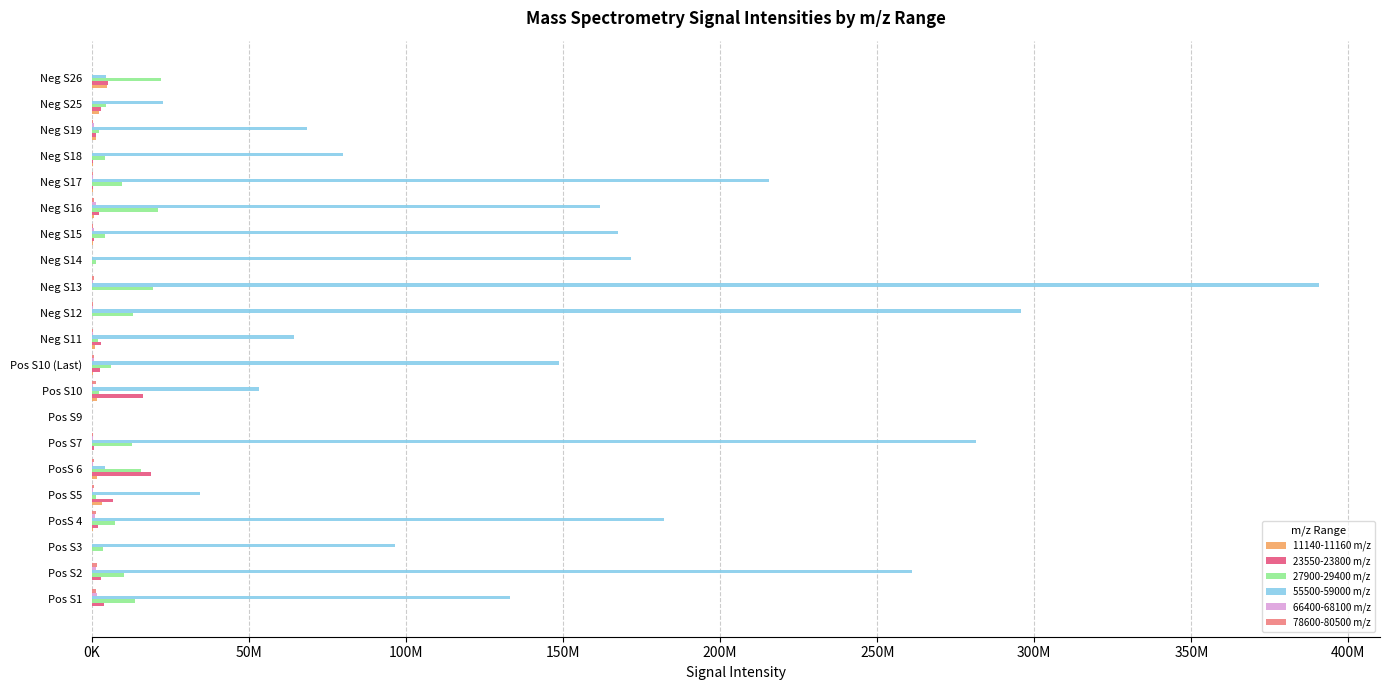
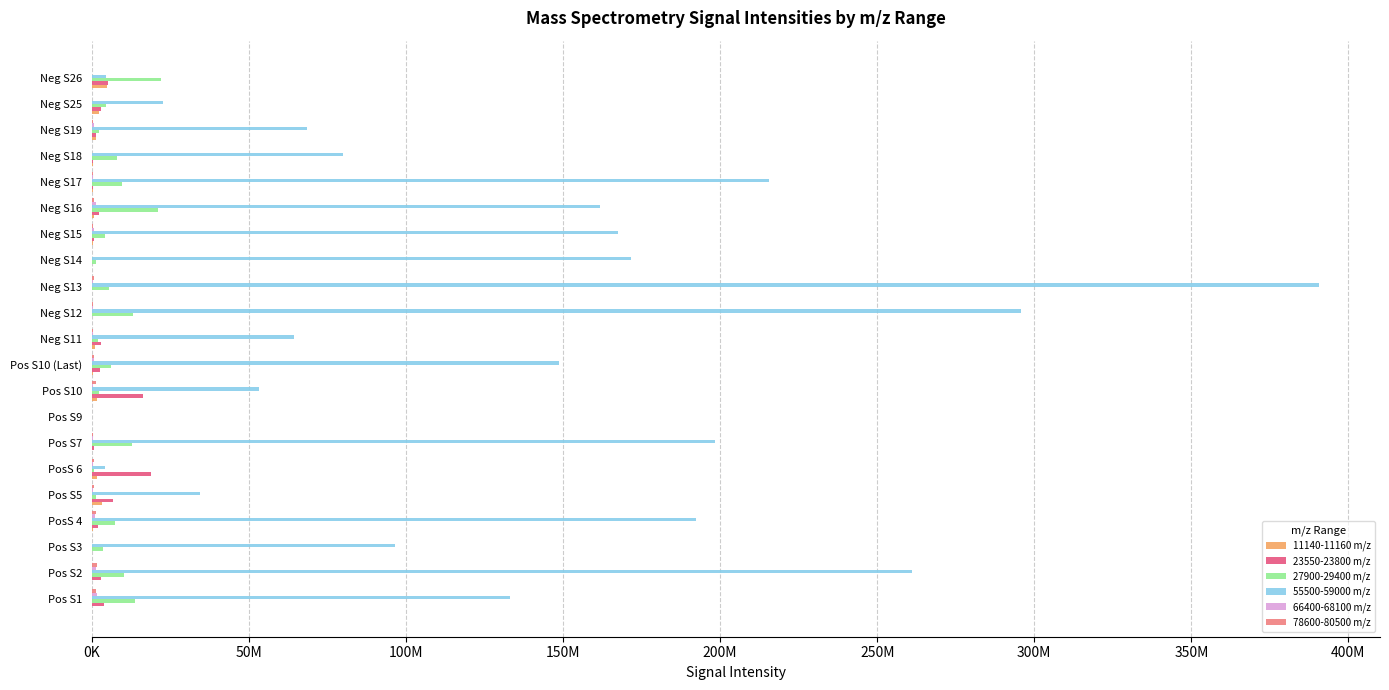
27900-29400 m/z, Neg S18: 4000000 -> 8000000
27900-29400 m/z, Neg S13: 20000000 -> 5000000
55500-59000 m/z, Pos S7: 281000000 -> 198000000
27900-29400 m/z, PosS 6: 16000000 -> 1000000
55500-59000 m/z, PosS 4: 182000000 -> 192000000
